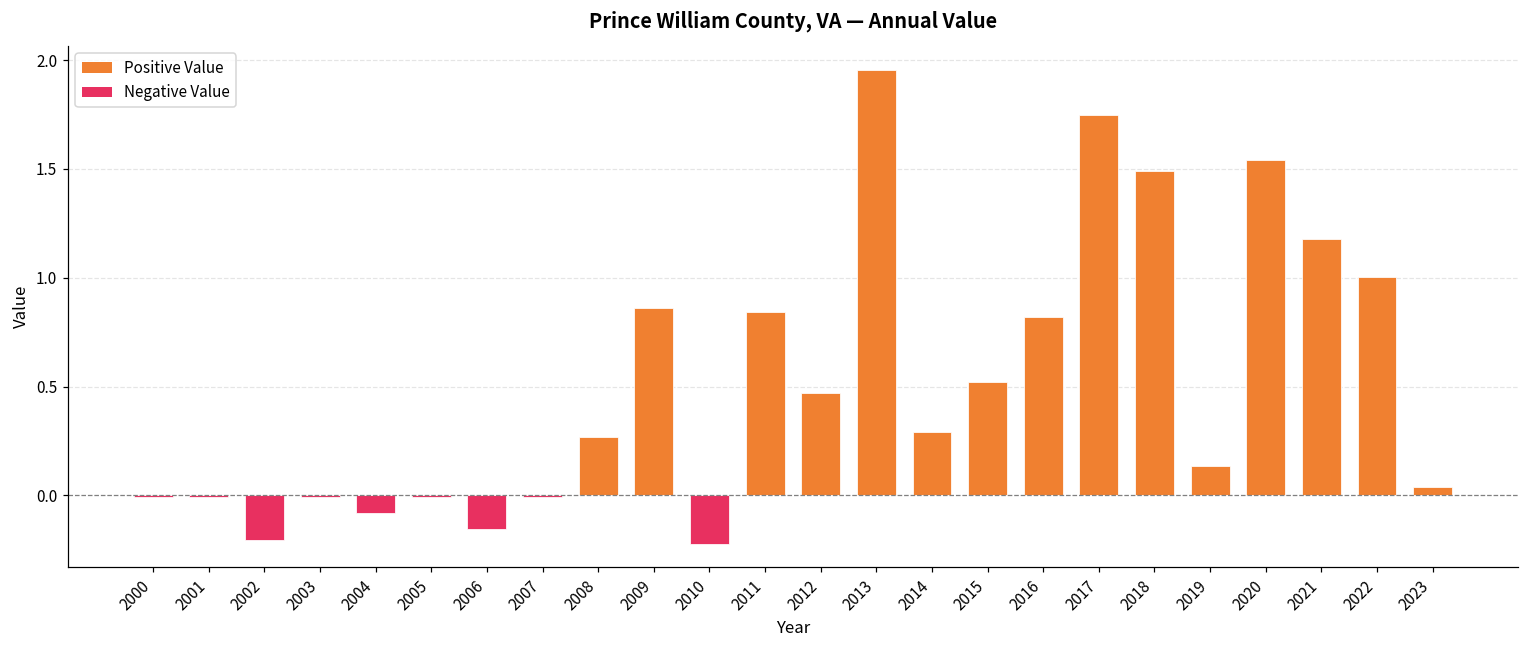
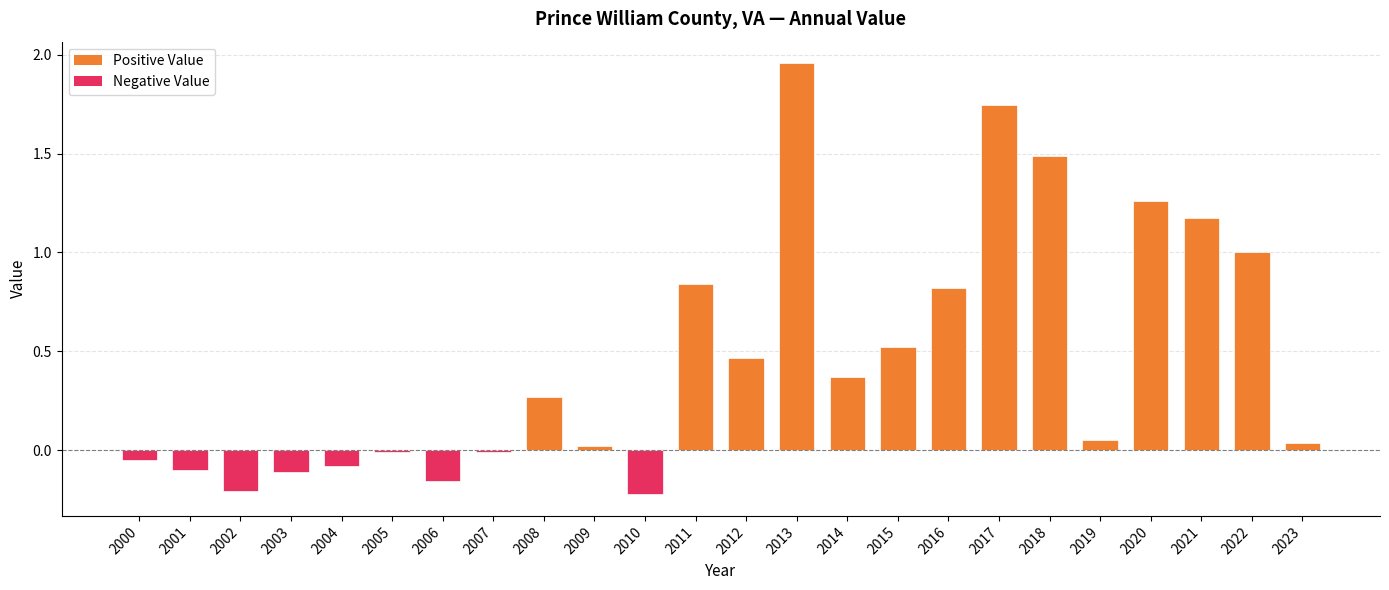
2000: -0.01 -> -0.05
2001: -0.01 -> -0.10
2003: -0.01 -> -0.11
2009: 0.86 -> 0.02
2014: 0.29 -> 0.37
2019: 0.14 -> 0.05
2020: 1.54 -> 1.26
